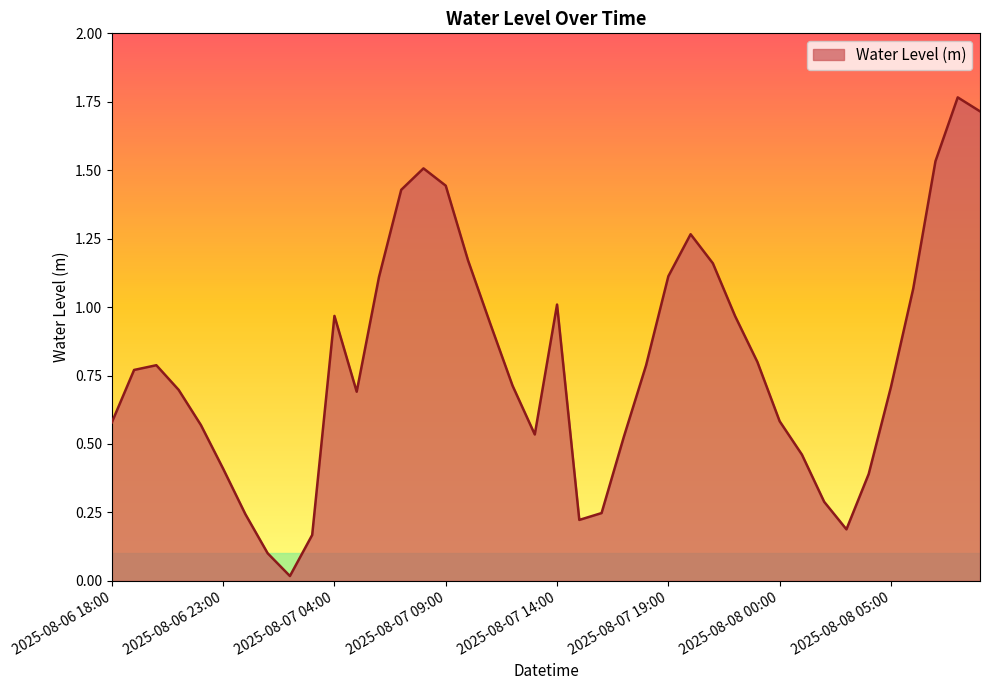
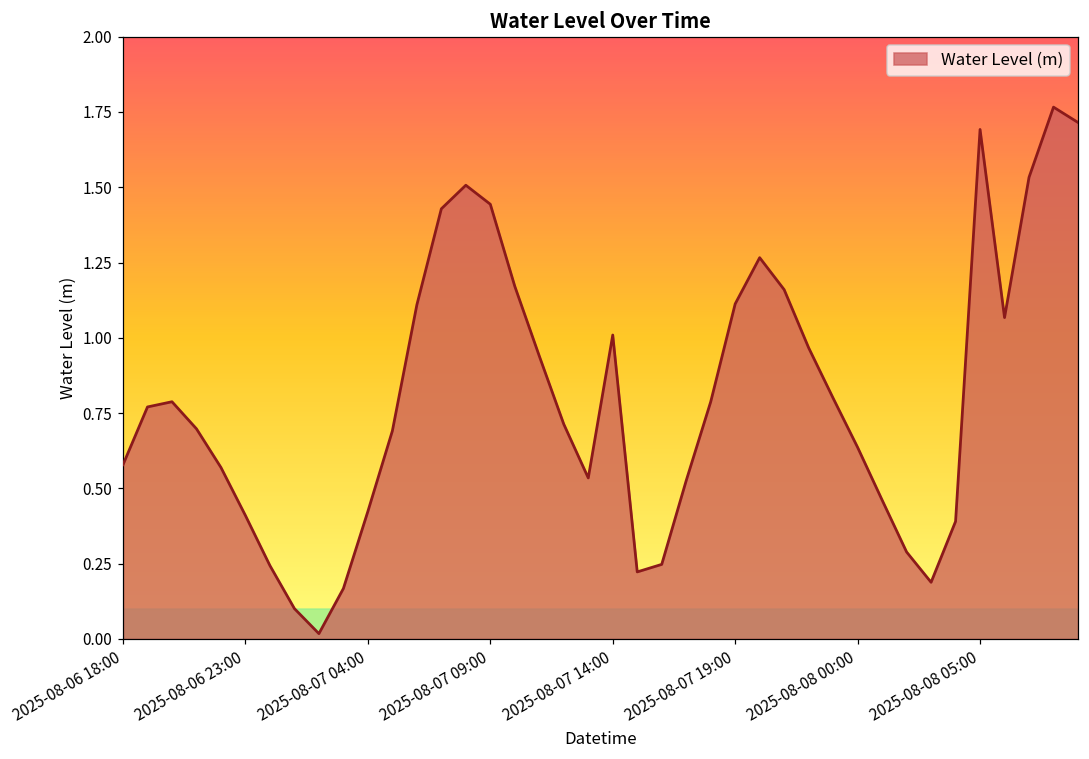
2025-08-07 04:00: 0.97 -> 0.42
2025-08-08 00:00: 0.58 -> 0.64
2025-08-08 05:00: 0.71 -> 1.69
